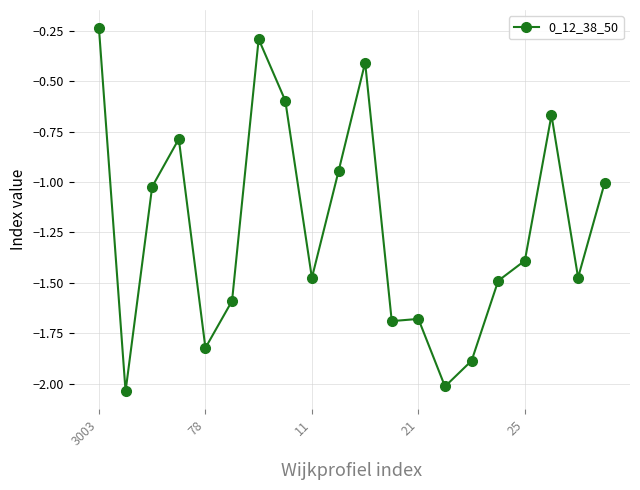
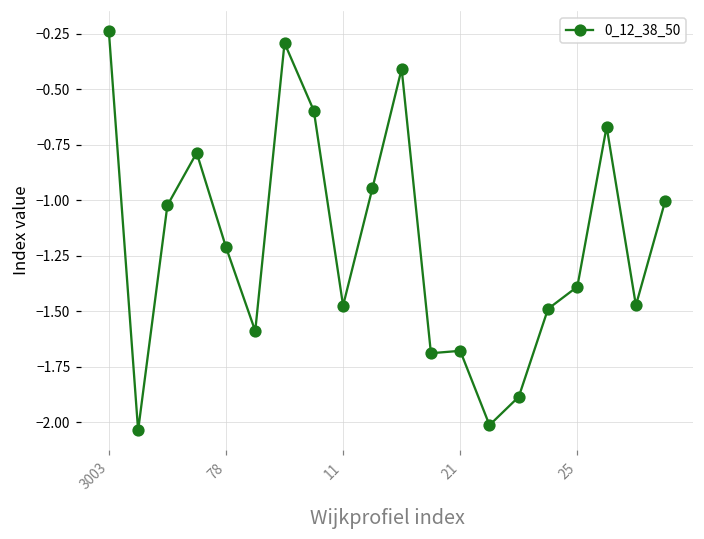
78: -1.82 -> -1.21
